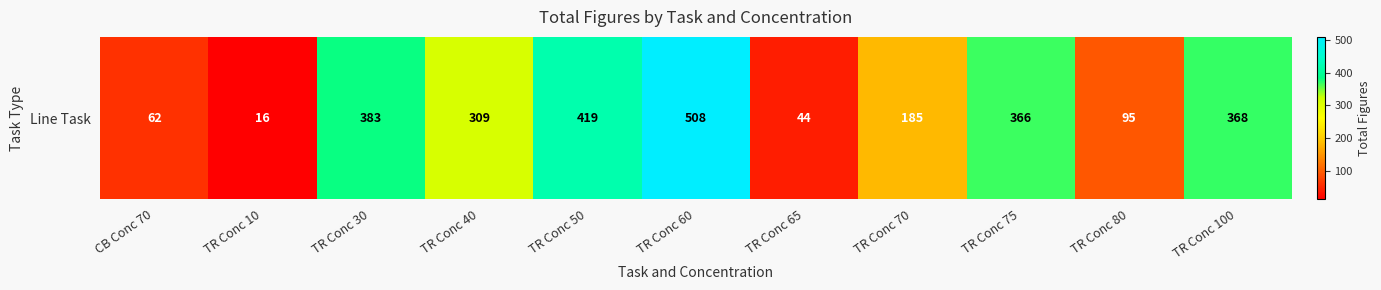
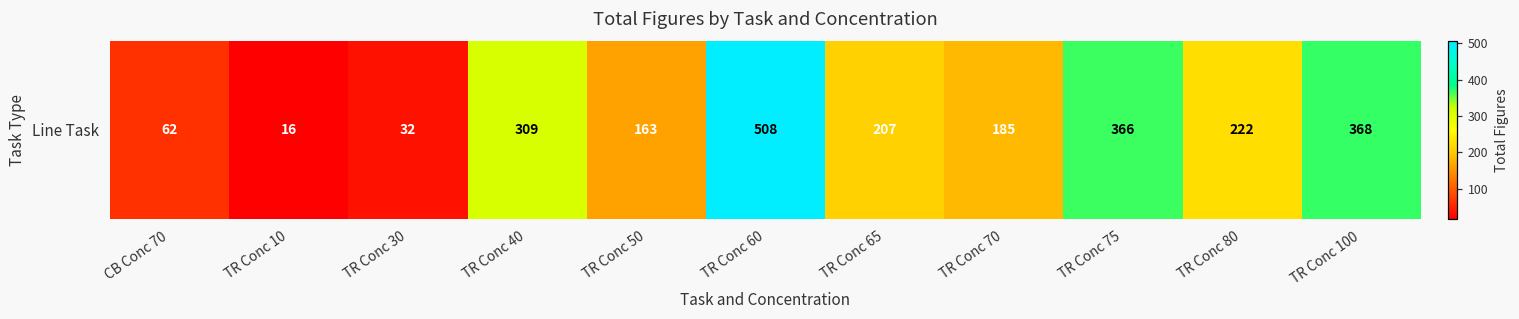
Line Task, TR Conc 30: 383 -> 32
Line Task, TR Conc 50: 419 -> 163
Line Task, TR Conc 65: 44 -> 207
Line Task, TR Conc 80: 95 -> 222
